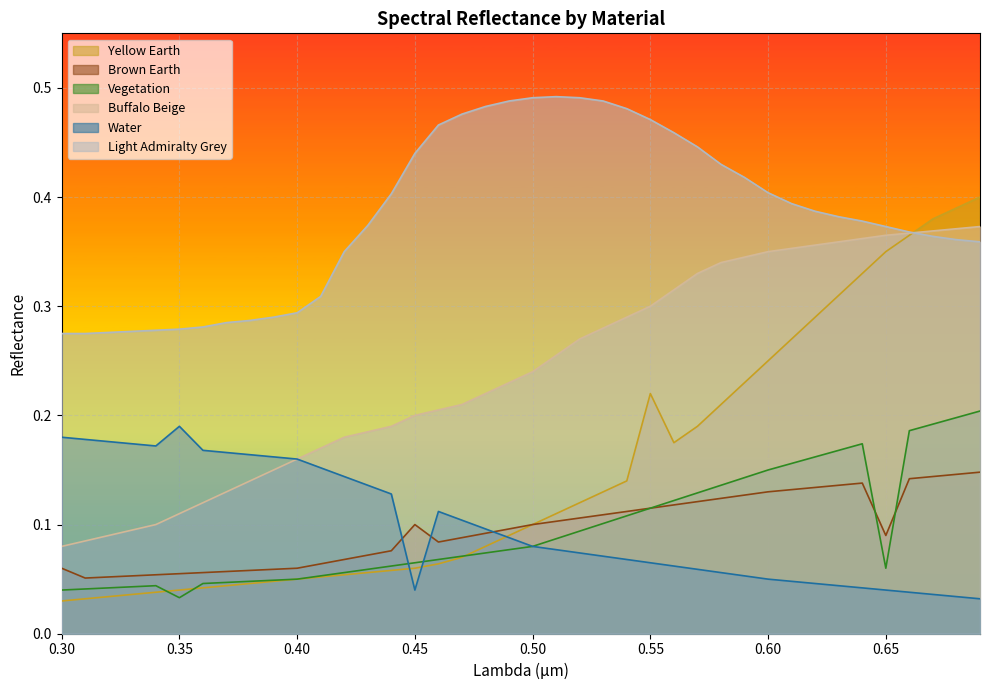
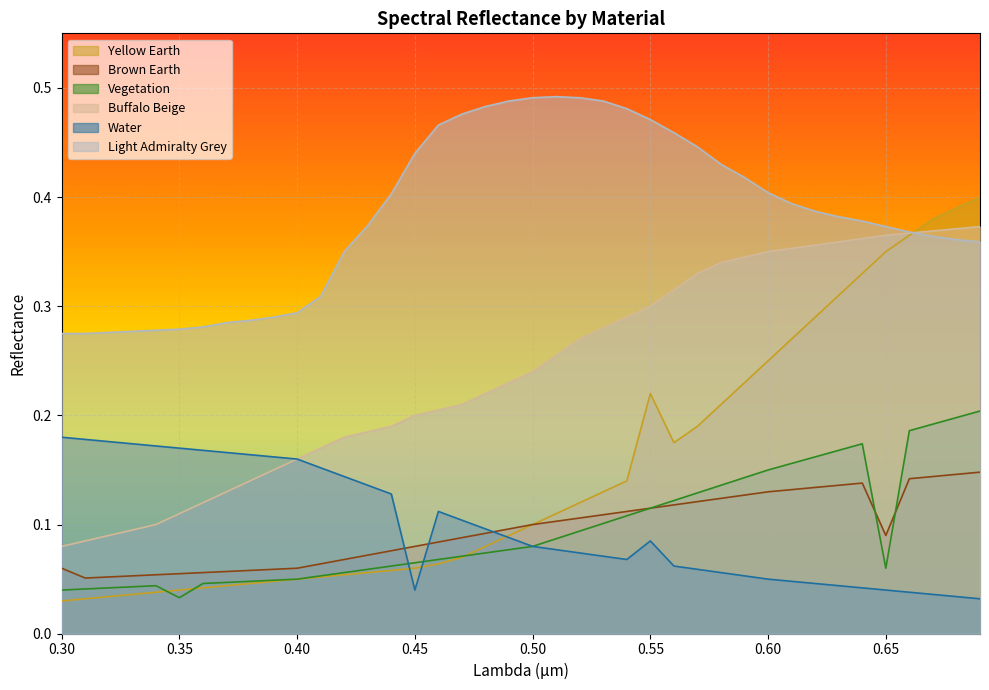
Water, 0.35: 0.19 -> 0.17
Brown Earth, 0.45: 0.10 -> 0.08
Water, 0.55: 0.065 -> 0.085
